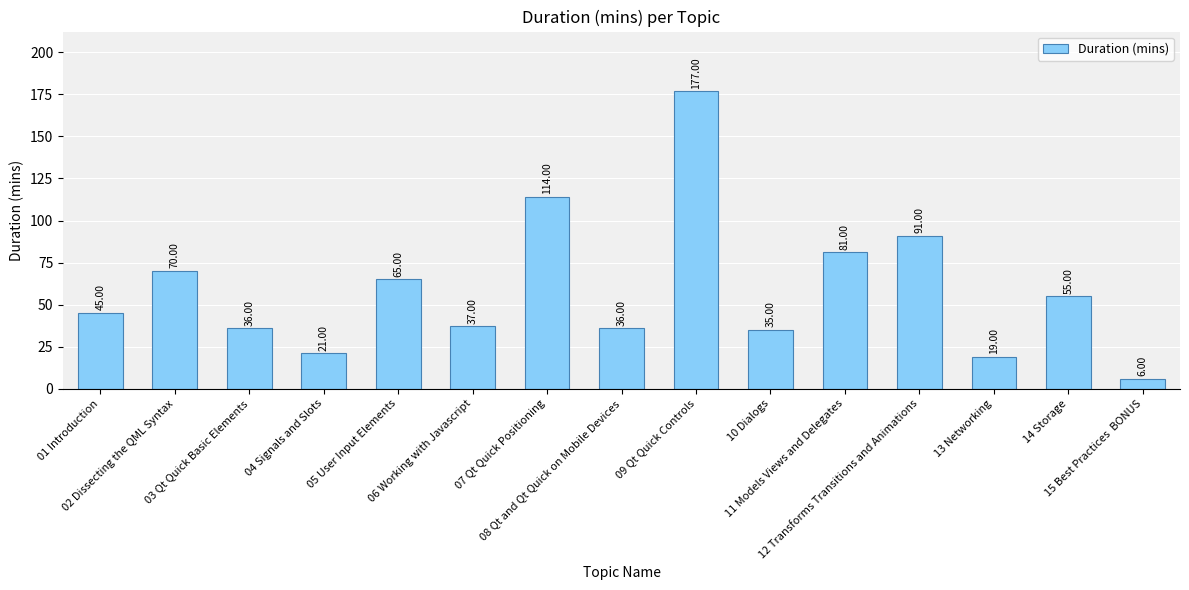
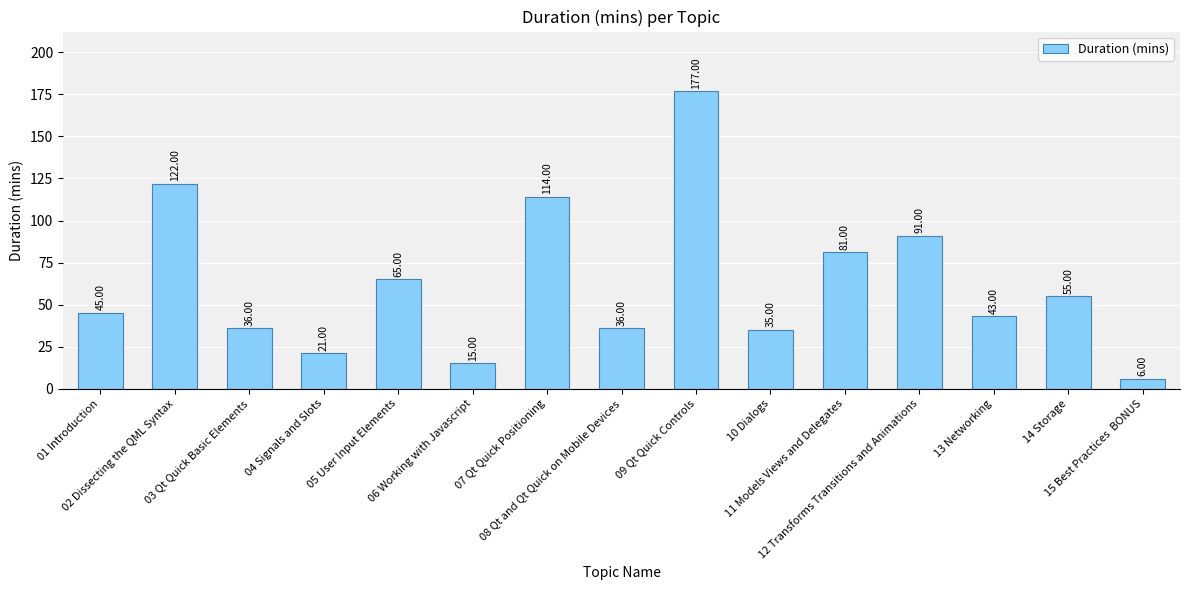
02 Dissecting the QML Syntax: 70.00 -> 122.00
06 Working with Javascript: 37.00 -> 15.00
13 Networking: 19.00 -> 43.00
